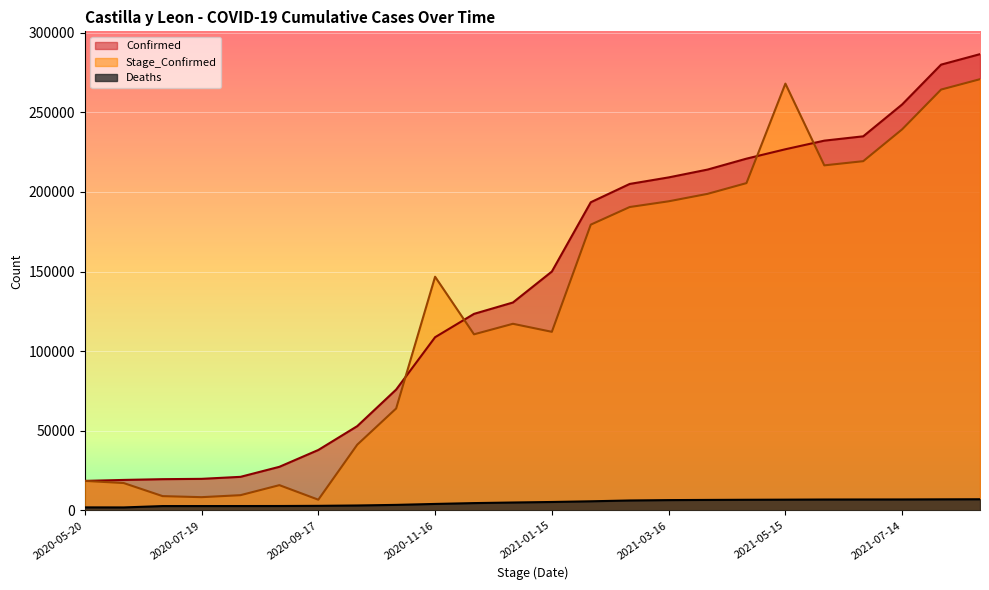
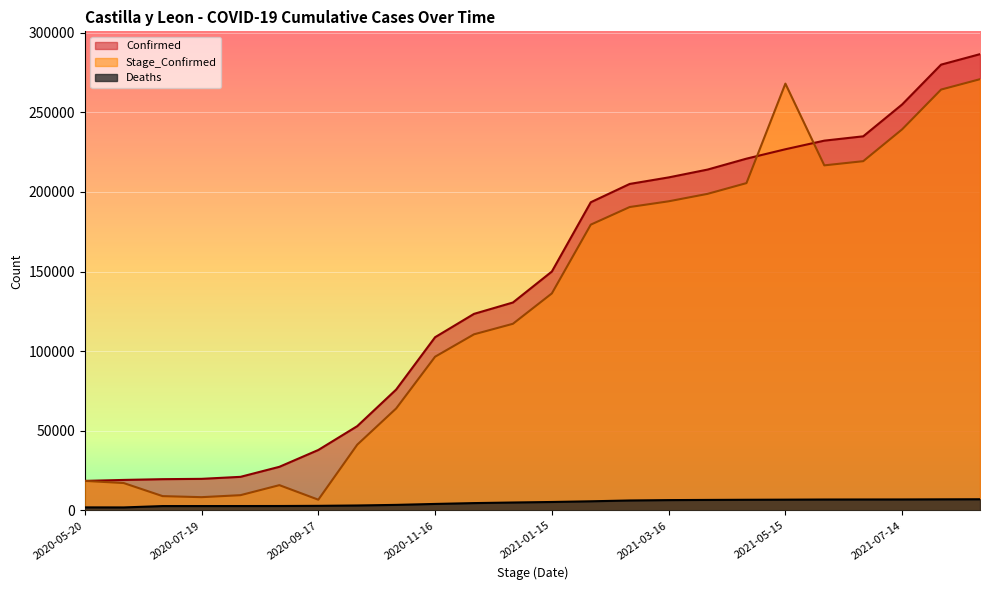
Stage_Confirmed, 2020-11-16: 147000 -> 97000
Stage_Confirmed, 2021-01-15: 112000 -> 136000
